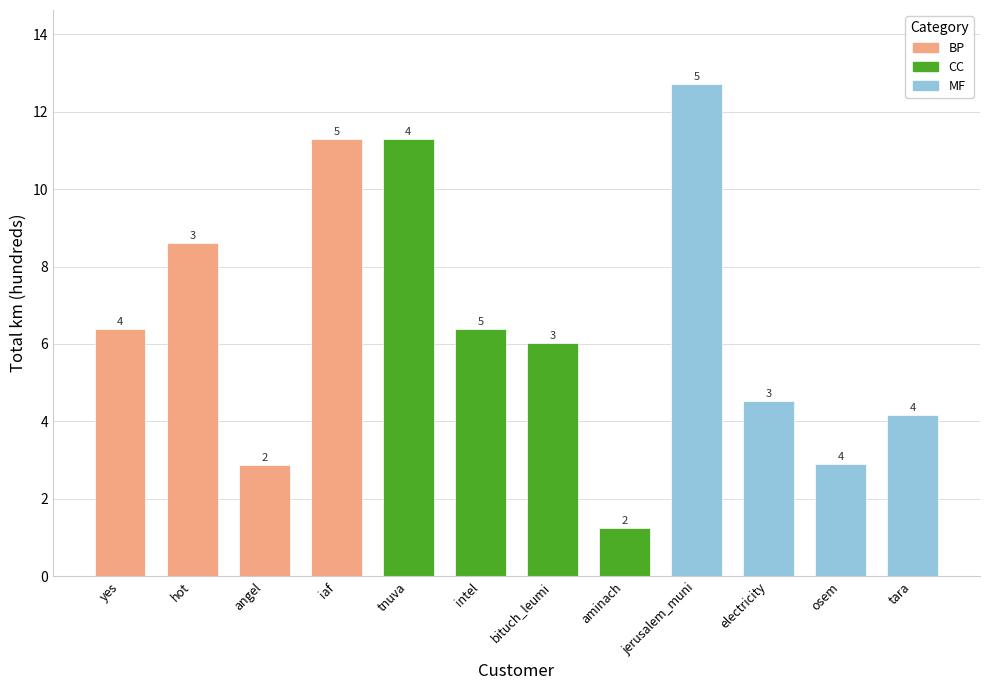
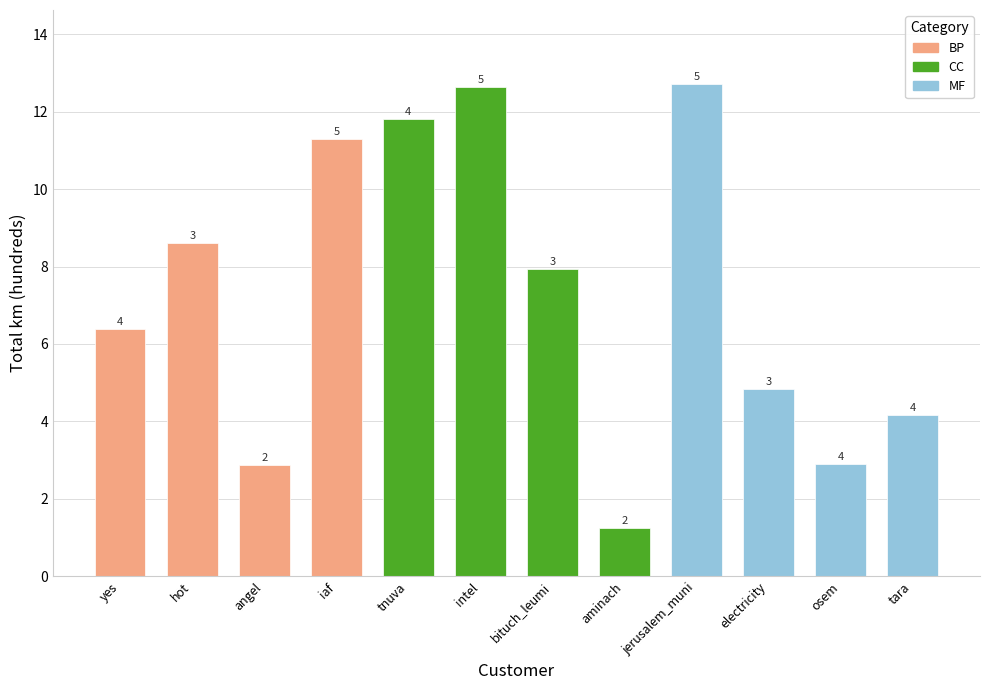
tnuva: 11.3 -> 11.8
intel: 6.4 -> 12.6
bituch_leumi: 6.0 -> 7.9
electricity: 4.5 -> 4.8
